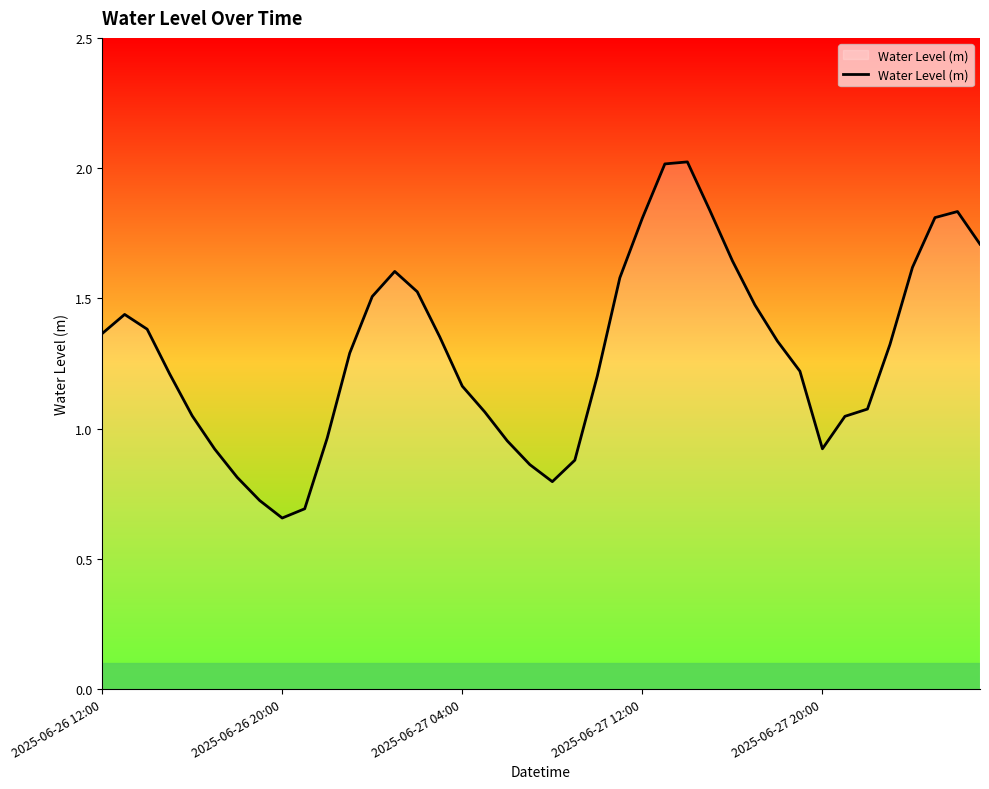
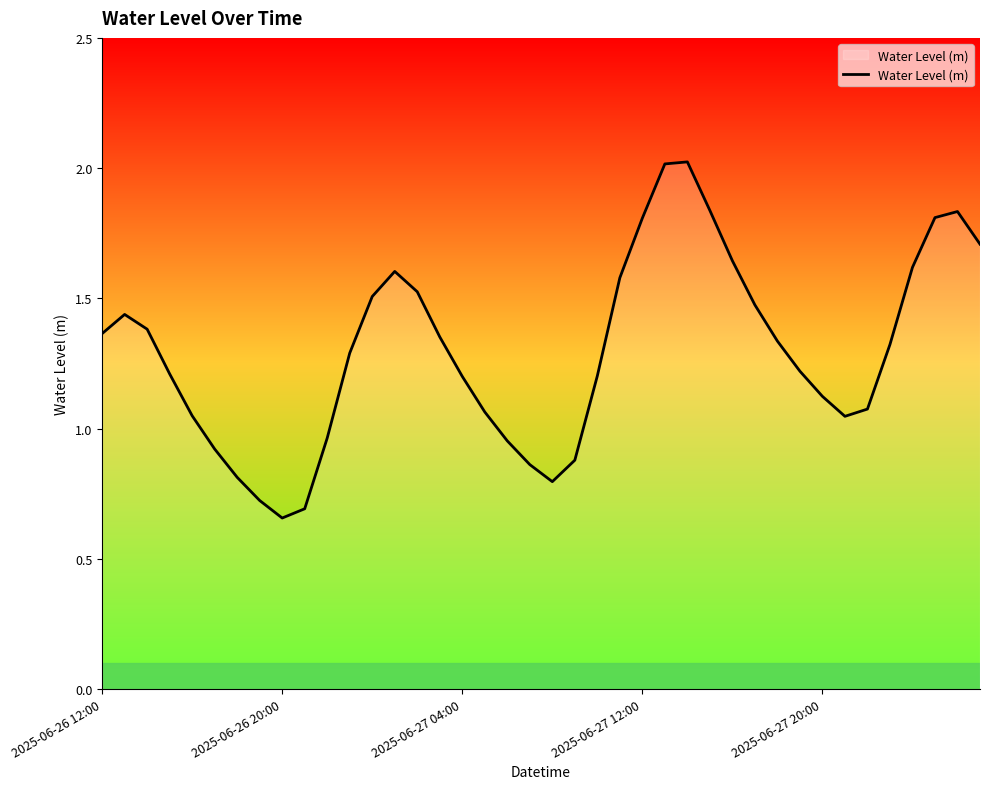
2025-06-27 04:00: 1.16 -> 1.20
2025-06-27 20:00: 0.92 -> 1.12
